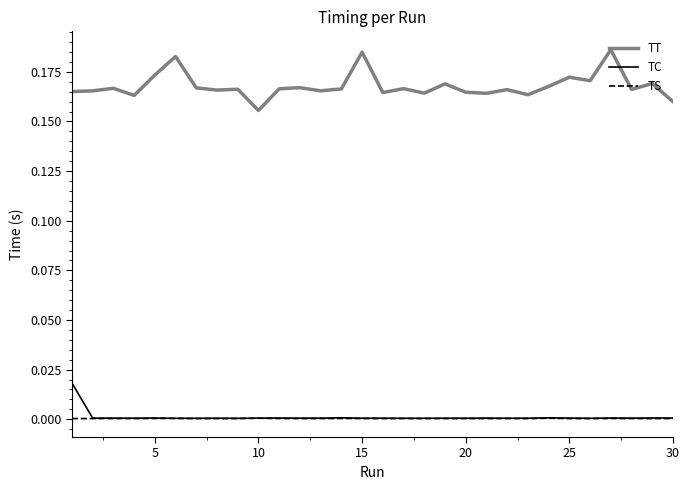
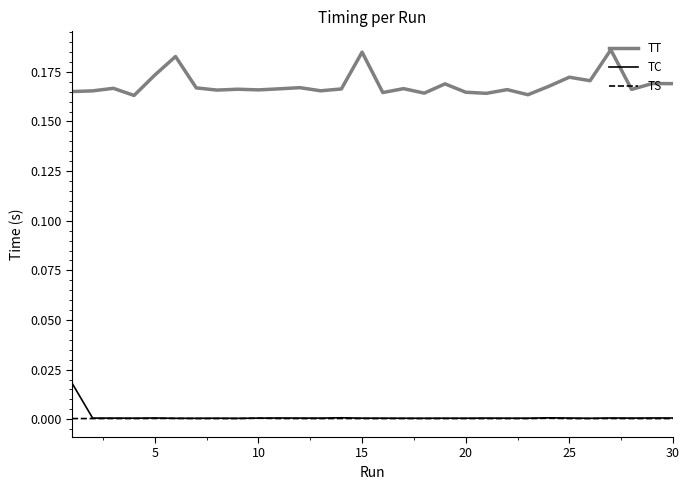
TT, 10: 0.156 -> 0.166
TT, 30: 0.160 -> 0.169
